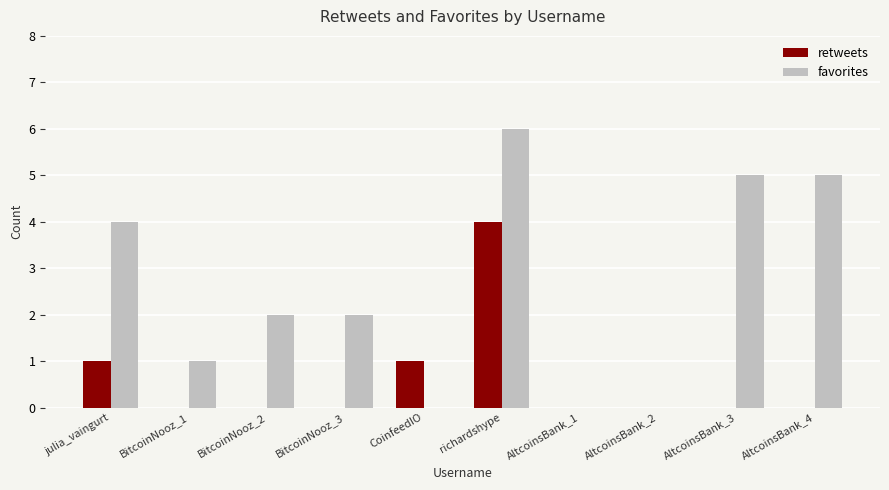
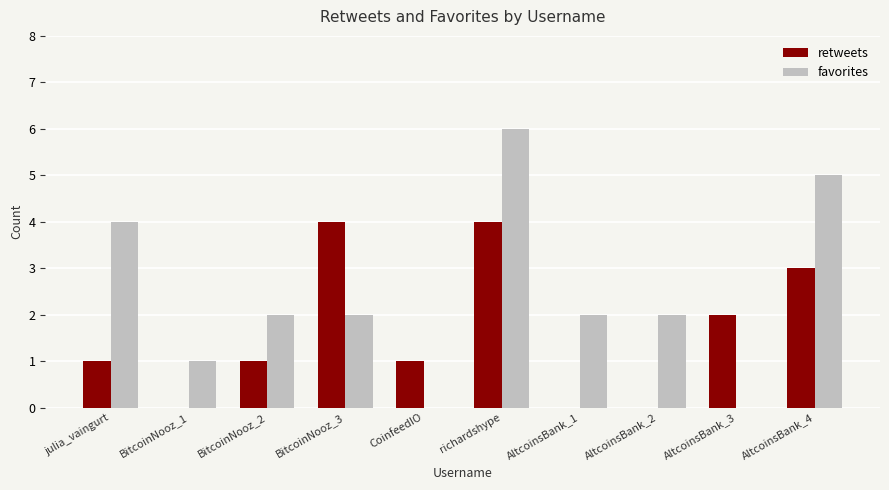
retweets, BitcoinNooz_2: 0 -> 1
retweets, BitcoinNooz_3: 0 -> 4
favorites, AltcoinsBank_1: 0 -> 2
favorites, AltcoinsBank_2: 0 -> 2
retweets, AltcoinsBank_3: 0 -> 2
favorites, AltcoinsBank_3: 5 -> 0
retweets, AltcoinsBank_4: 0 -> 3
